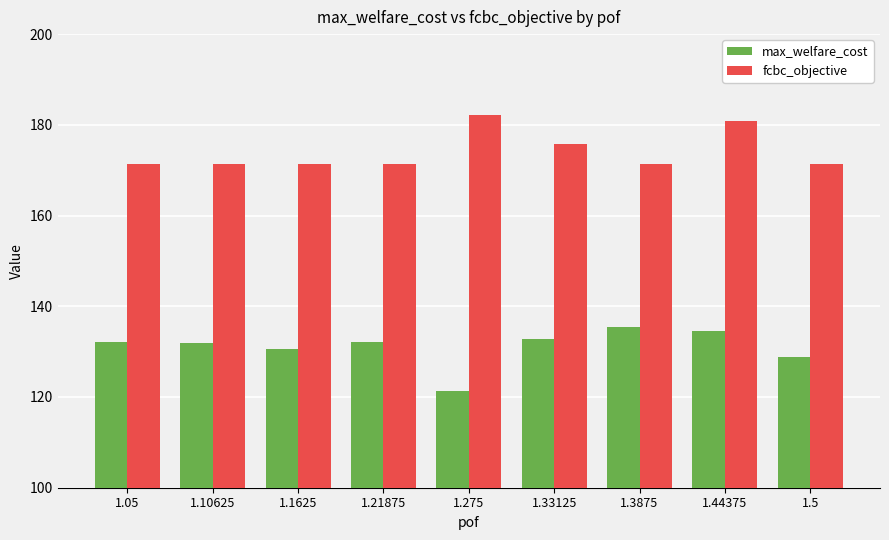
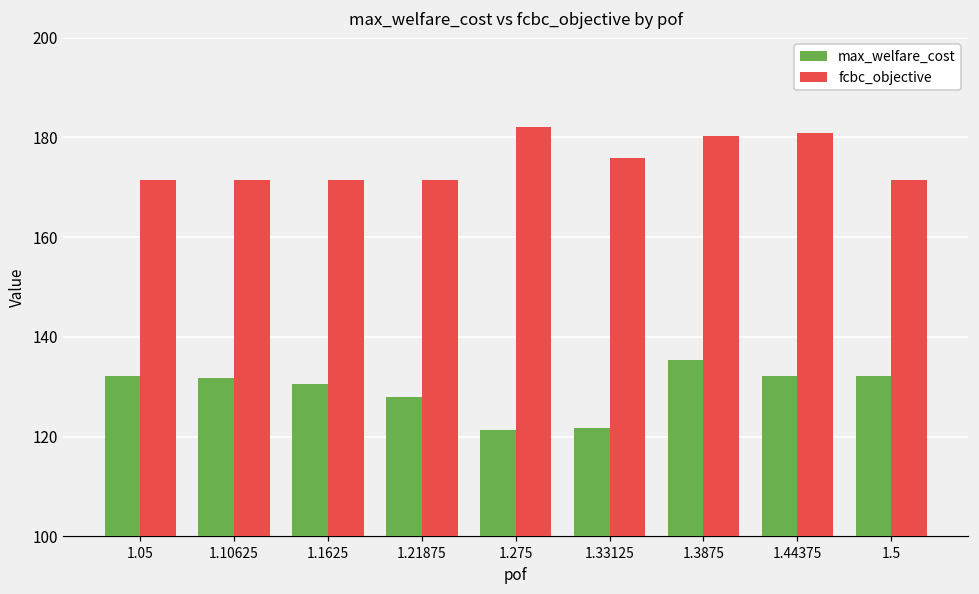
max_welfare_cost, 1.21875: 132 -> 128
max_welfare_cost, 1.33125: 133 -> 122
fcbc_objective, 1.3875: 171 -> 180
max_welfare_cost, 1.44375: 135 -> 132
max_welfare_cost, 1.5: 129 -> 132
